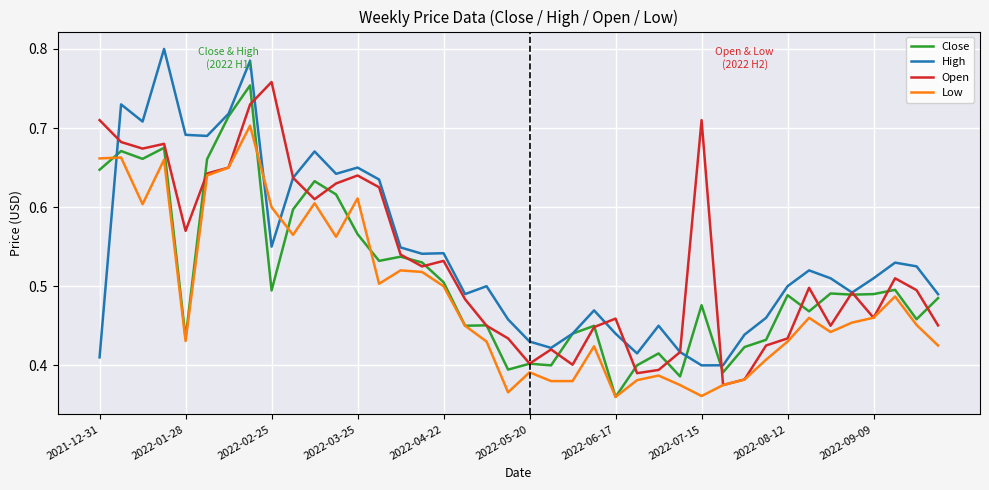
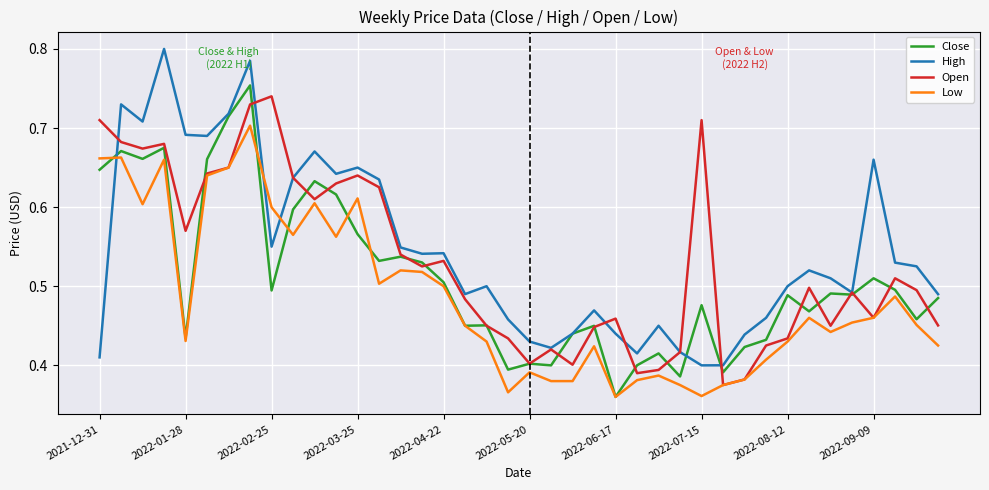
Open, 2022-02-25: 0.76 -> 0.74
Close, 2022-09-09: 0.49 -> 0.51
High, 2022-09-09: 0.51 -> 0.66
